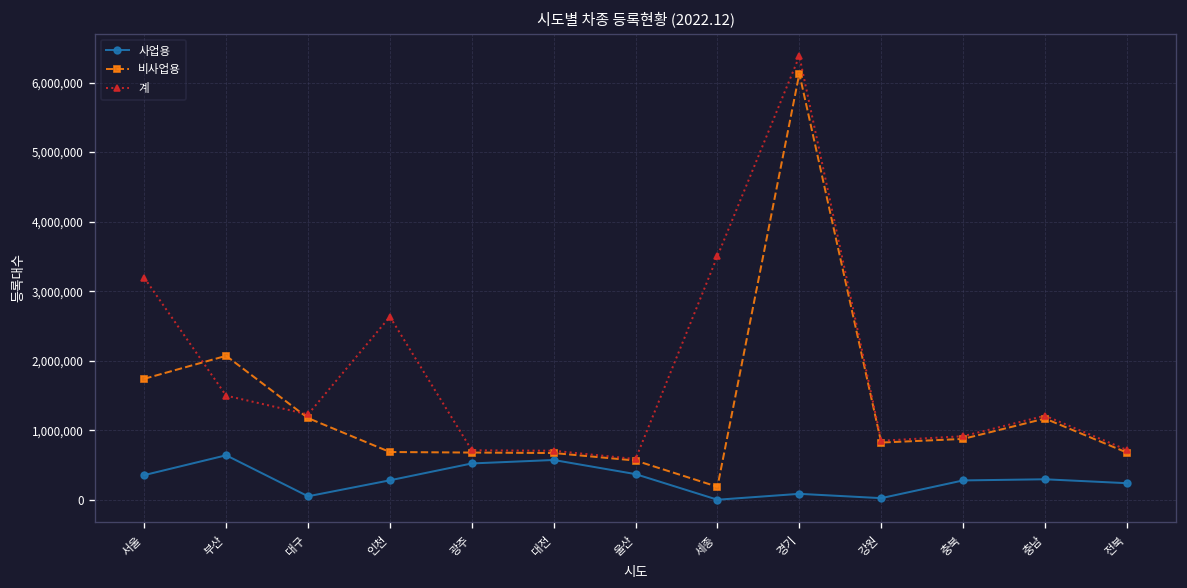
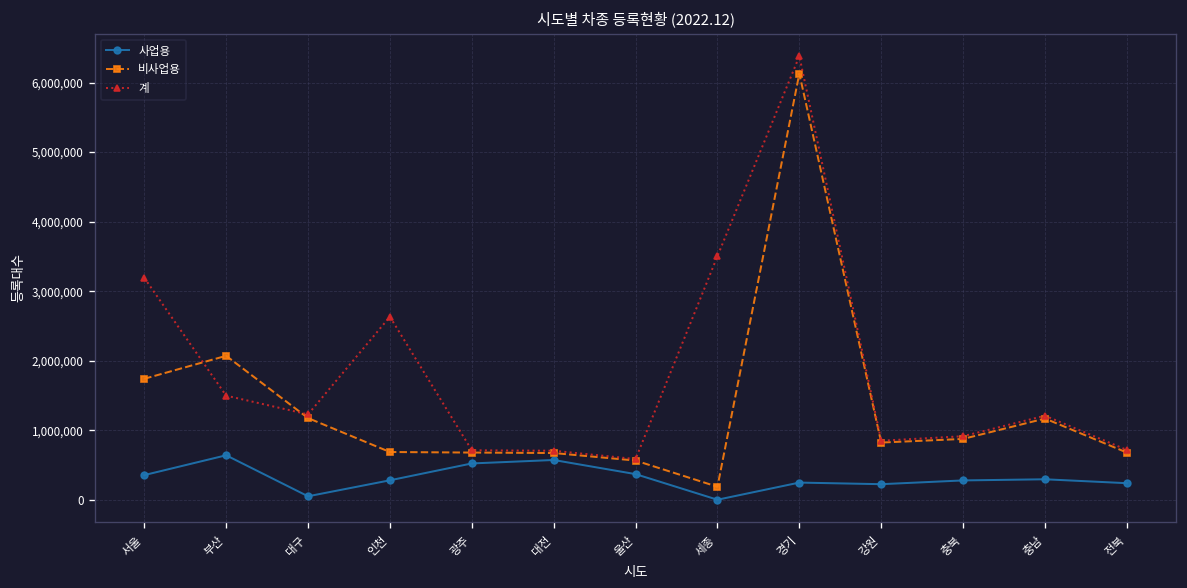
사업용, 경기: 100,000 -> 300,000
사업용, 강원: 0 -> 200,000
